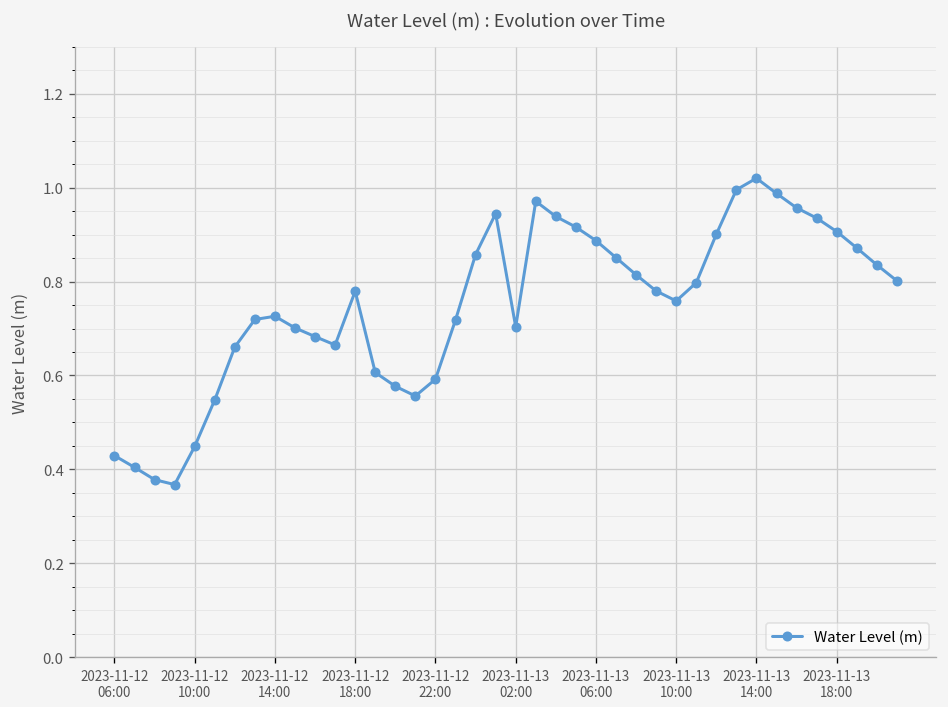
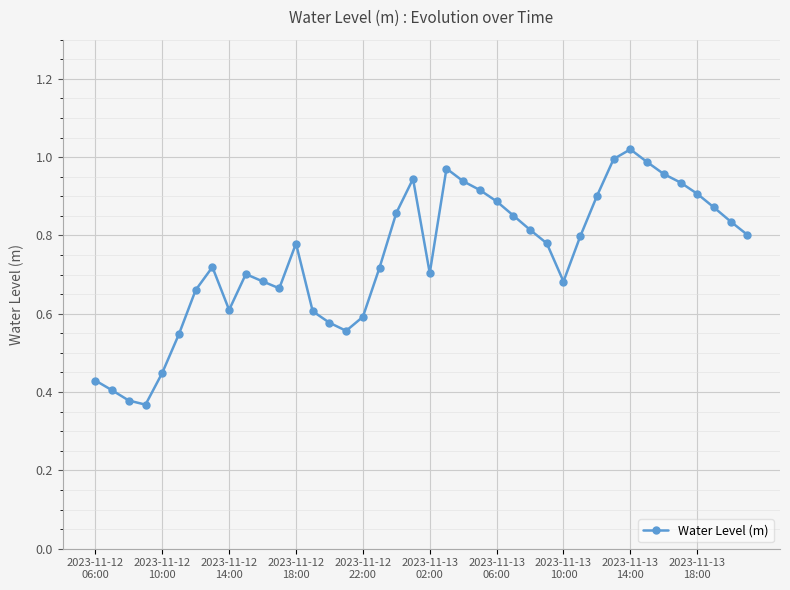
2023-11-12 14:00: 0.73 -> 0.61
2023-11-13 10:00: 0.76 -> 0.68
